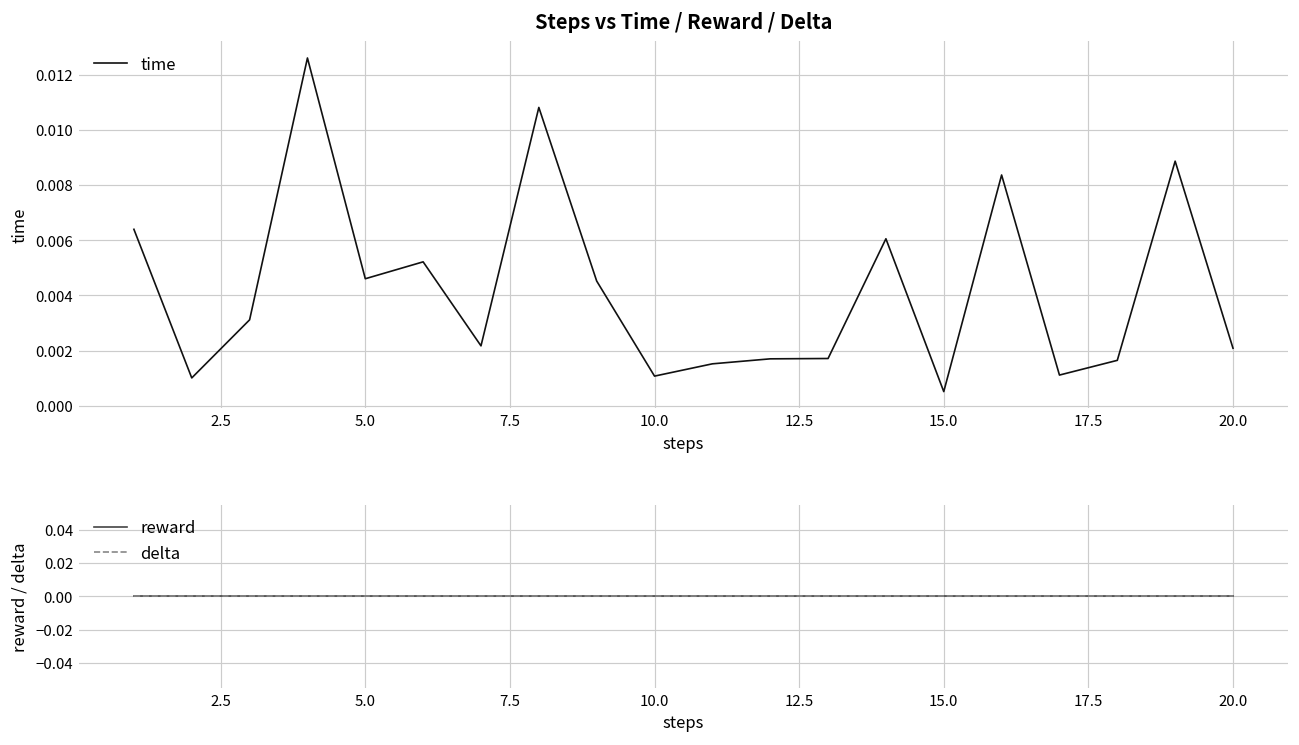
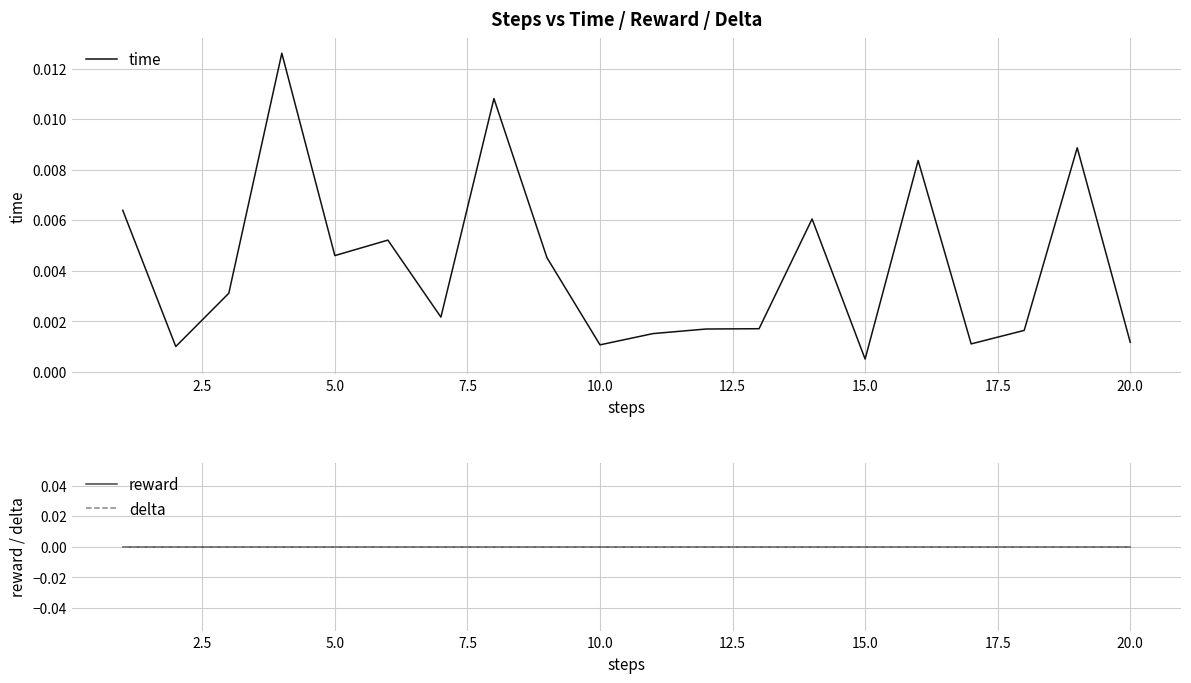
Steps vs Time / Reward / Delta, 20.0: 0.0021 -> 0.0012
